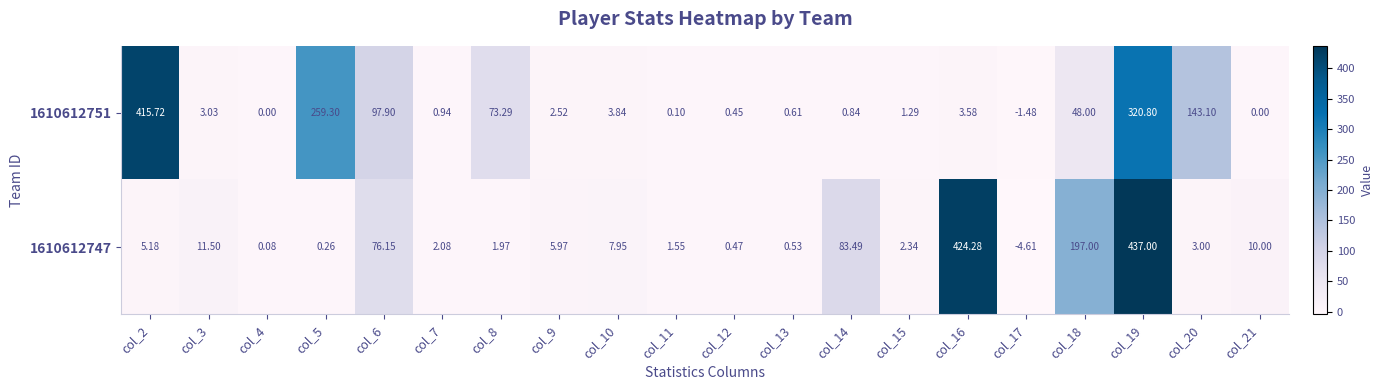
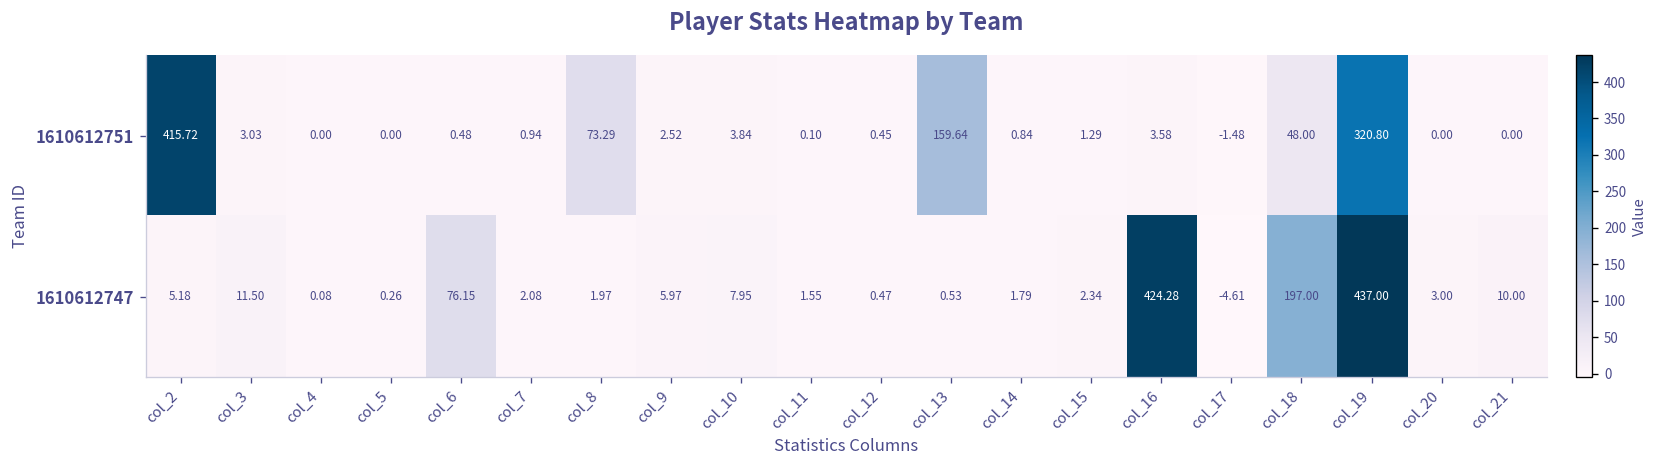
1610612751, col_5: 259.30 -> 0.00
1610612751, col_6: 97.90 -> 0.48
1610612751, col_13: 0.61 -> 159.64
1610612751, col_20: 143.10 -> 0.00
1610612747, col_14: 83.49 -> 1.79
